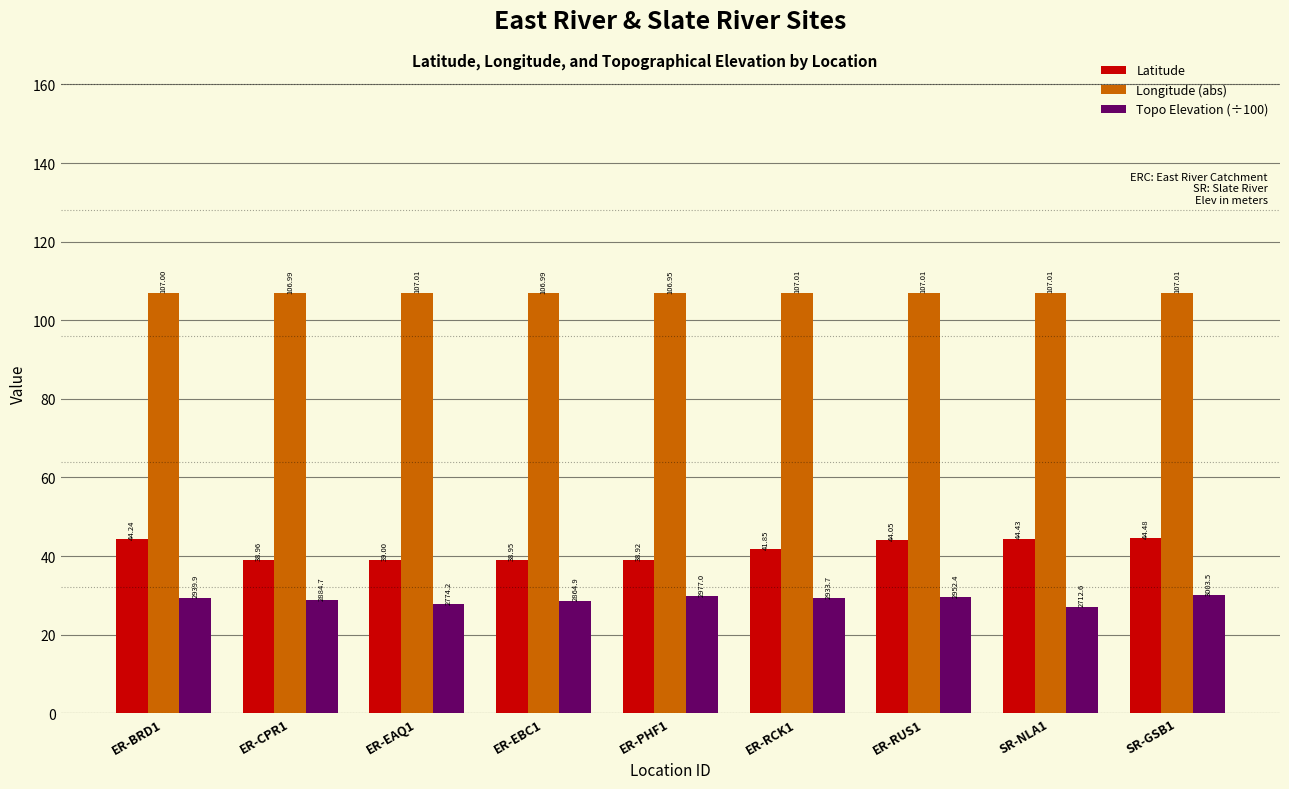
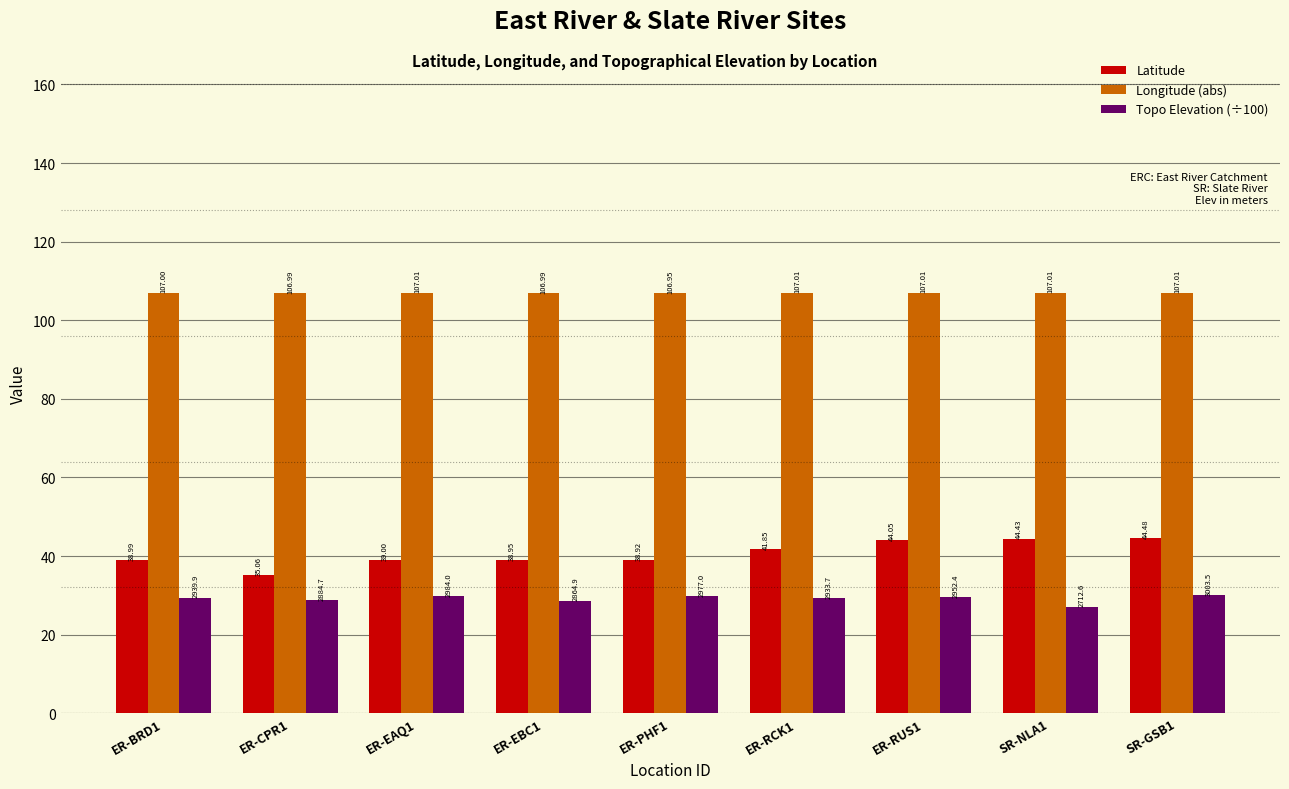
Latitude, ER-BRD1: 44.24 -> 38.99
Latitude, ER-CPR1: 38.96 -> 35.06
Topo Elevation (÷100), ER-EAQ1: 2774.2 -> 2984.0
